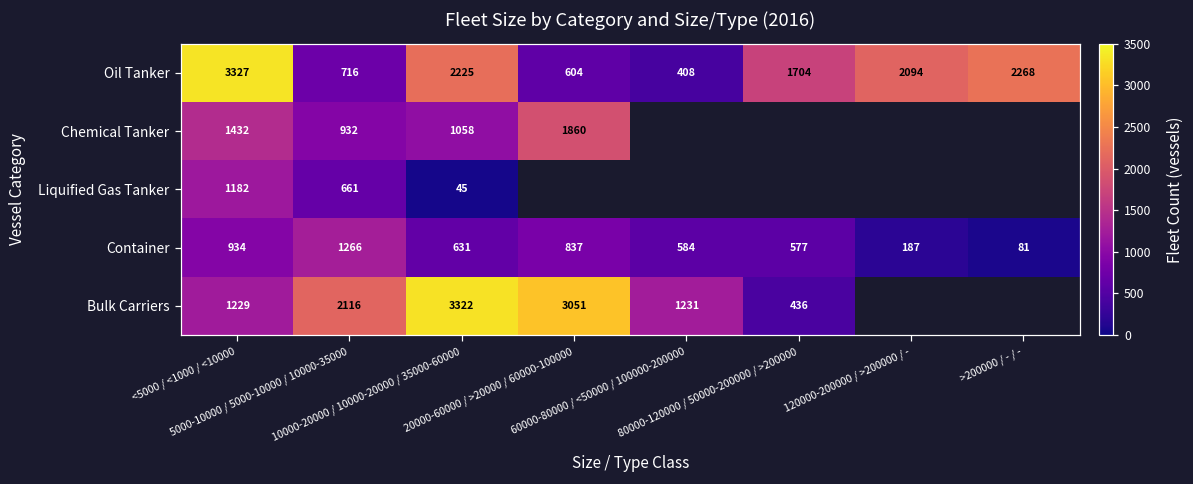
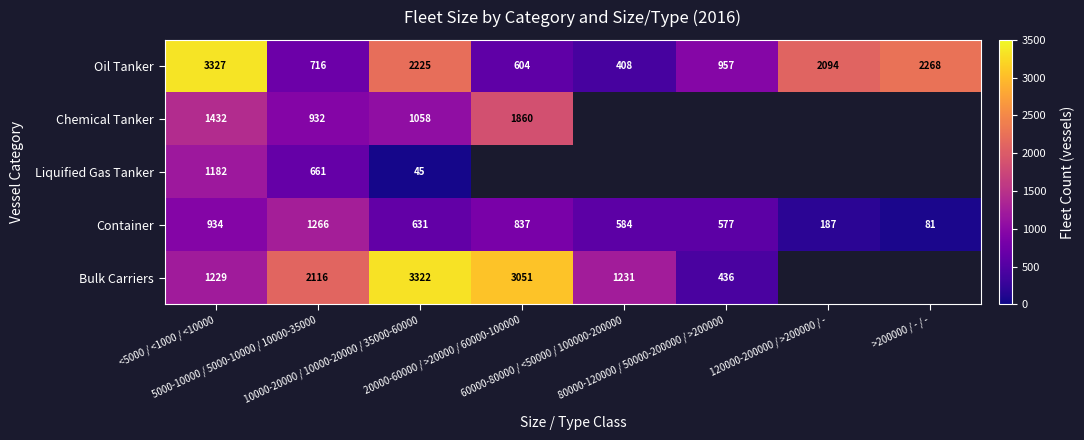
Oil Tanker, 80000-120000 / 50000-200000 / >200000: 1704 -> 957
